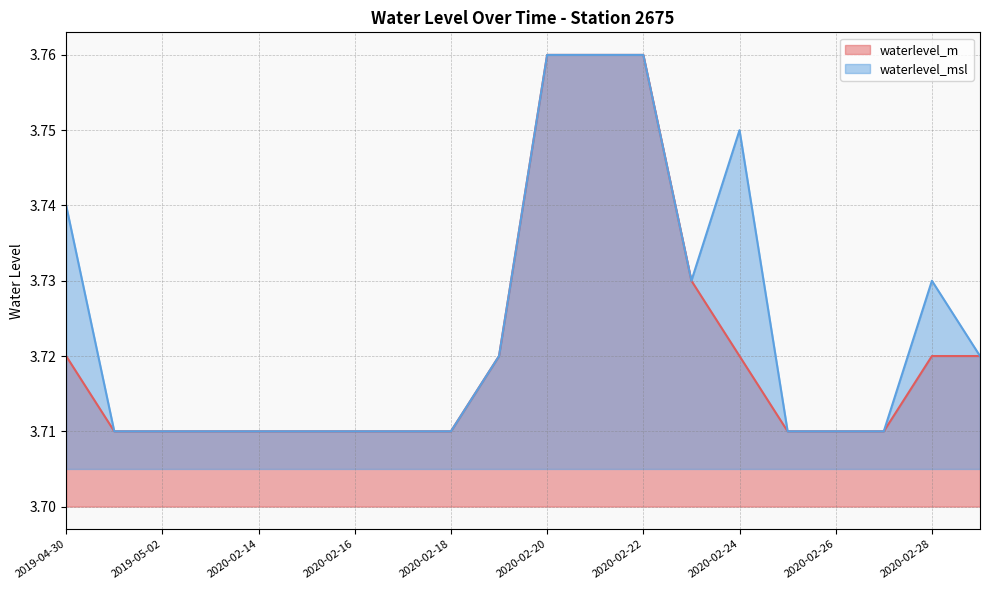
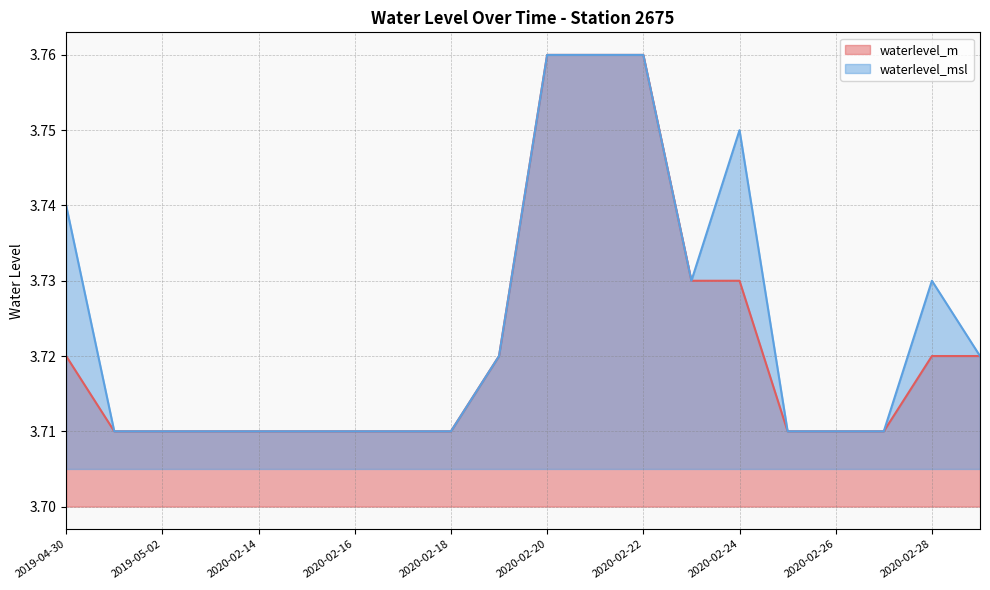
waterlevel_m, 2020-02-24: 3.72 -> 3.73
